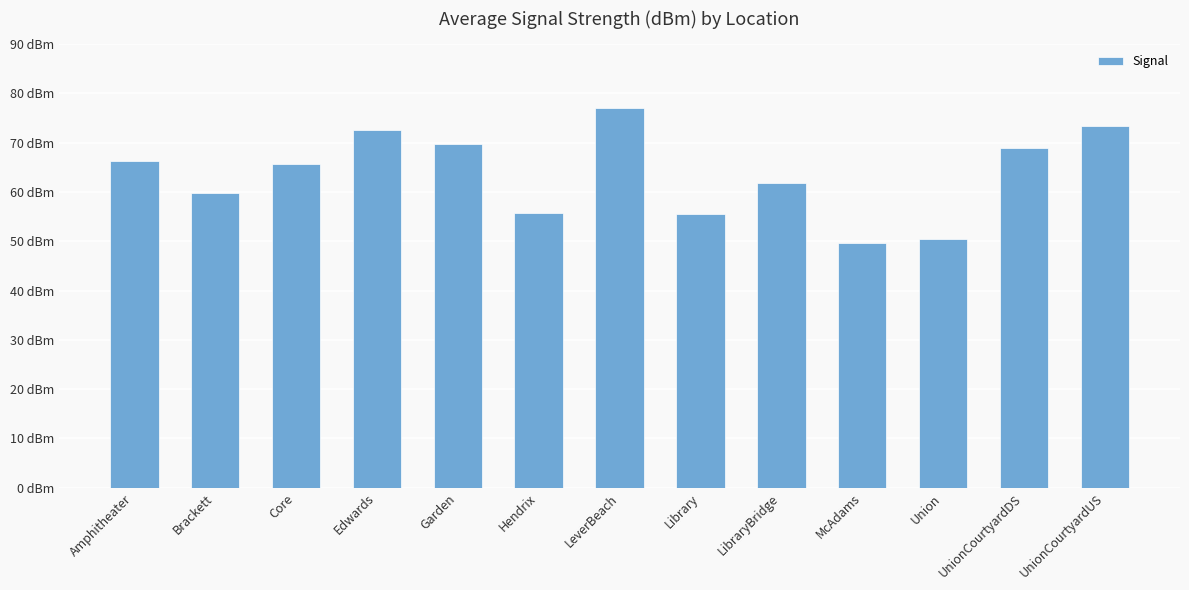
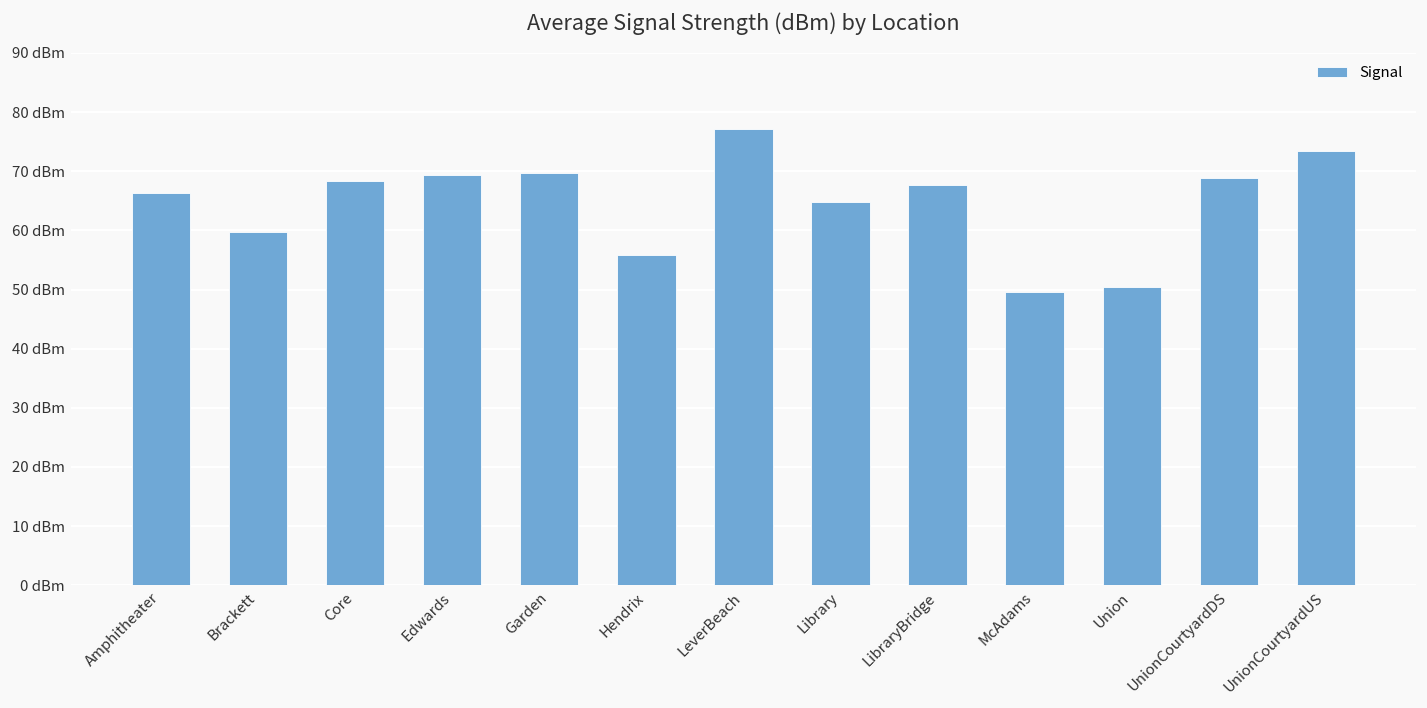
Core: 66 dBm -> 68 dBm
Edwards: 73 dBm -> 69 dBm
Library: 56 dBm -> 65 dBm
LibraryBridge: 62 dBm -> 68 dBm
